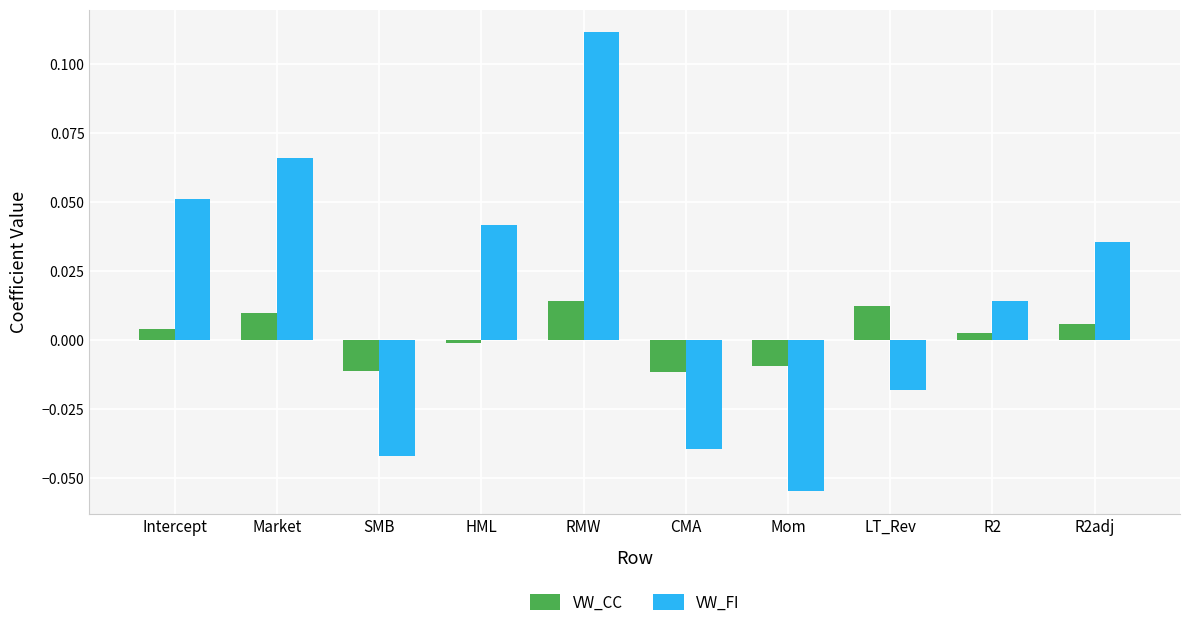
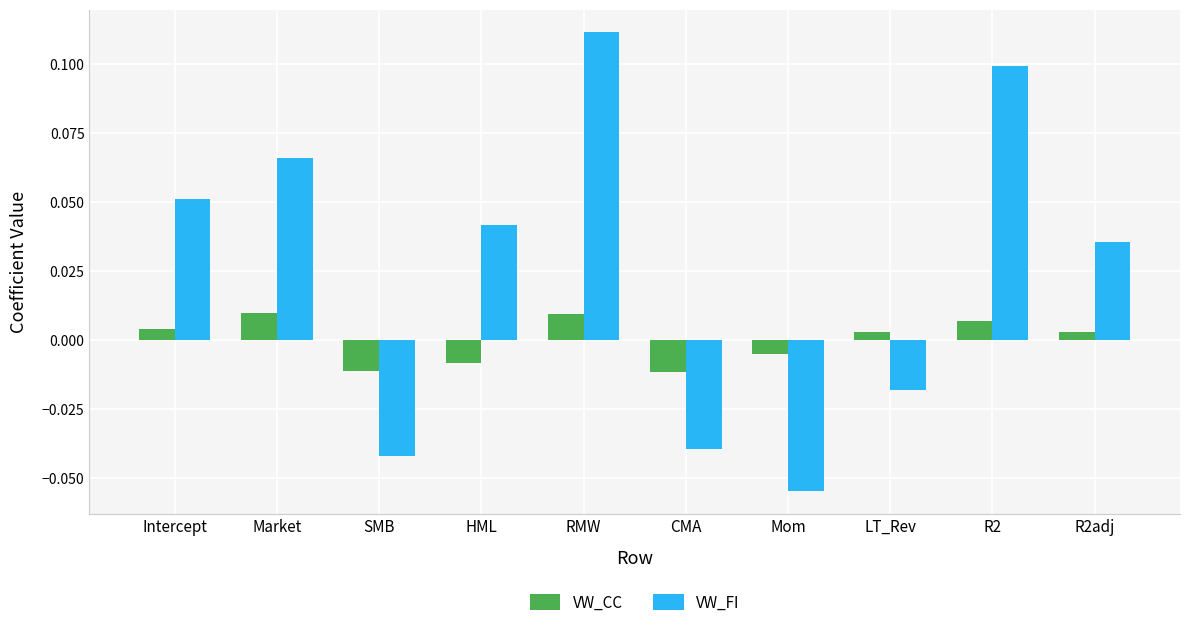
VW_CC, HML: -0.001 -> -0.008
VW_CC, RMW: 0.014 -> 0.009
VW_CC, Mom: -0.009 -> -0.005
VW_CC, LT_Rev: 0.012 -> 0.003
VW_CC, R2: 0.002 -> 0.007
VW_FI, R2: 0.014 -> 0.100
VW_CC, R2adj: 0.006 -> 0.003
